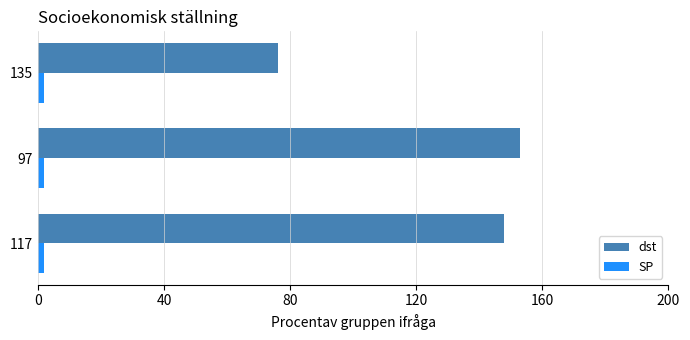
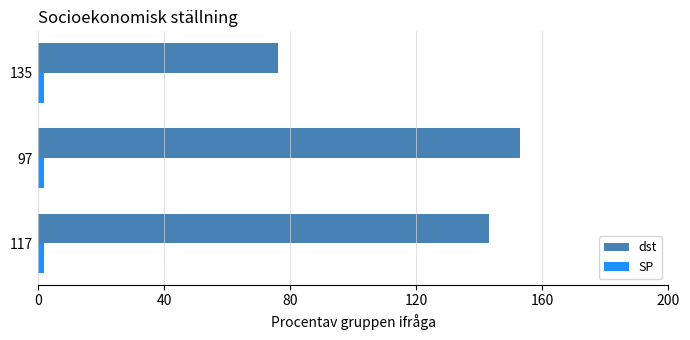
dst, 117: 148 -> 143
